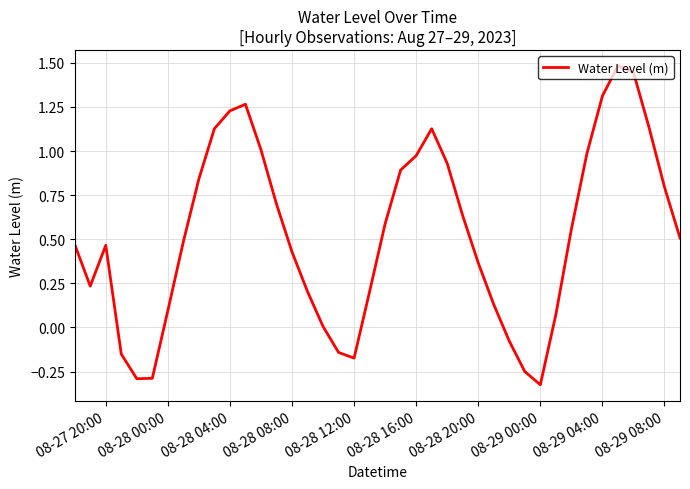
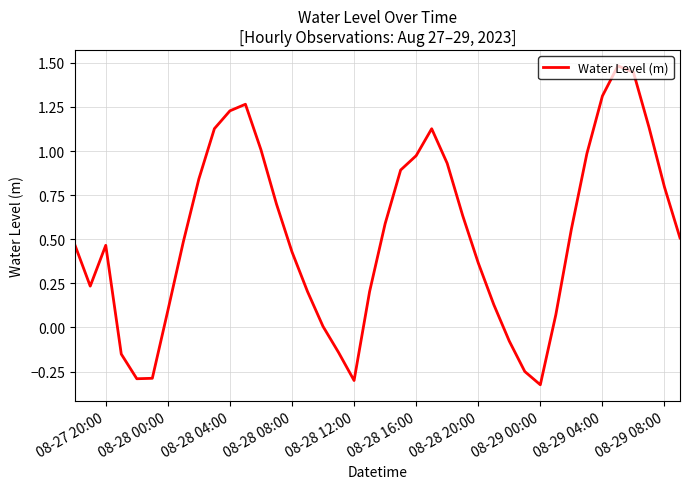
08-28 12:00: -0.17 -> -0.30
